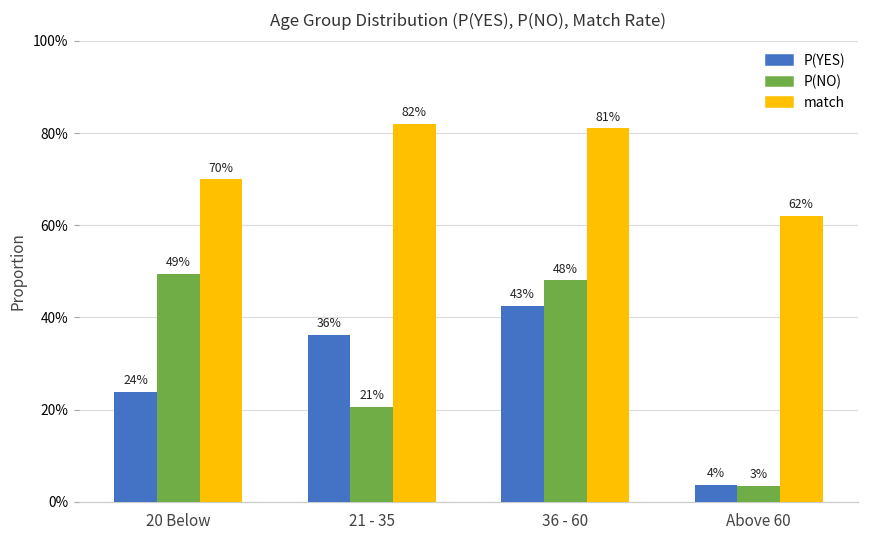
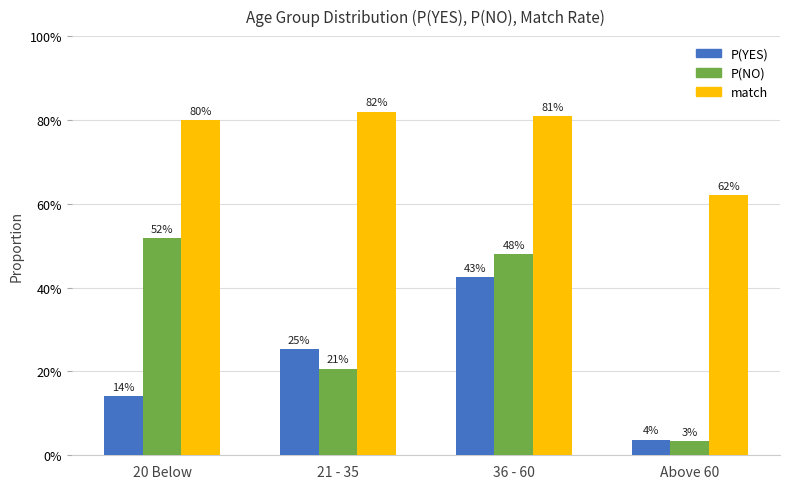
P(YES), 20 Below: 24% -> 14%
P(NO), 20 Below: 49% -> 52%
match, 20 Below: 70% -> 80%
P(YES), 21 - 35: 36% -> 25%
